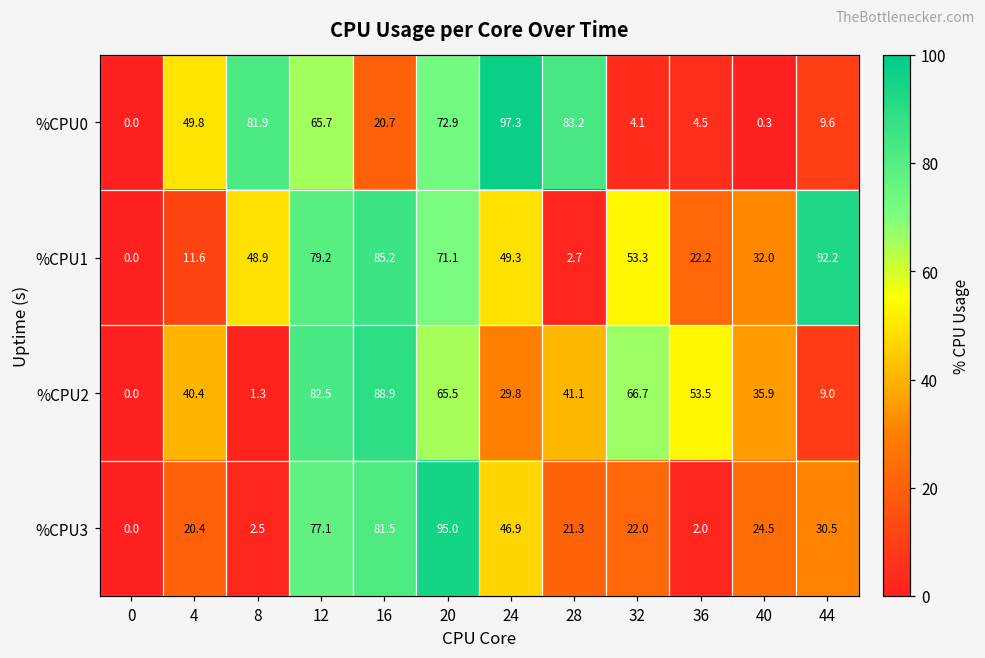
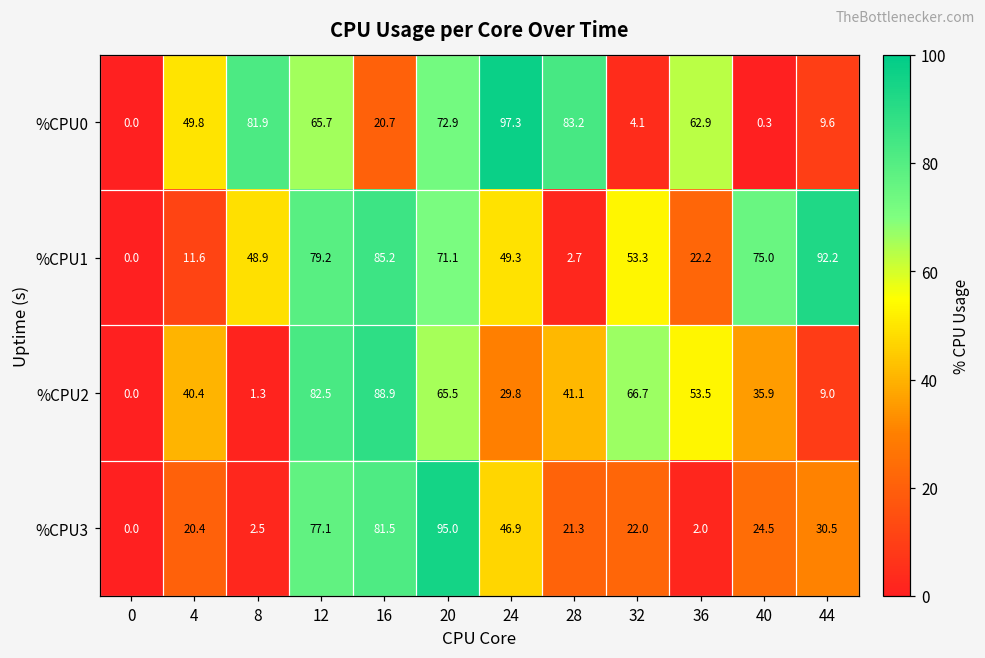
%CPU0, 36: 4.5 -> 62.9
%CPU1, 40: 32.0 -> 75.0
